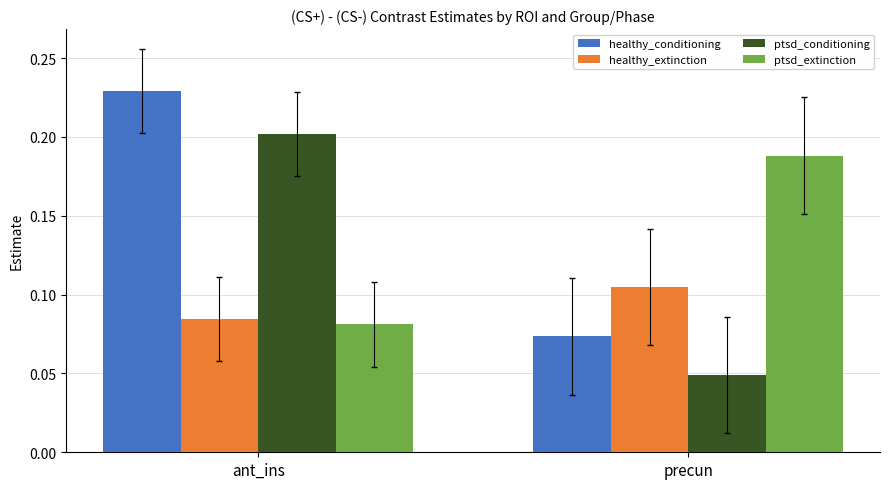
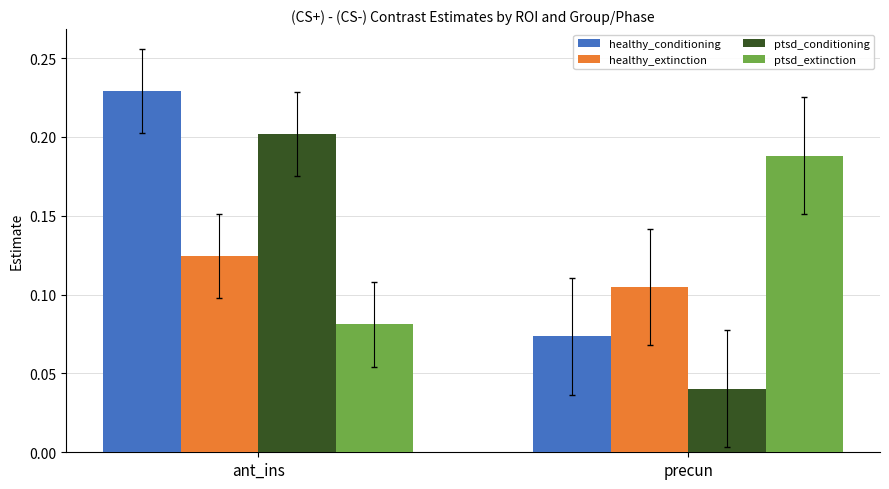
healthy_extinction, ant_ins: 0.084 -> 0.125
ptsd_conditioning, precun: 0.049 -> 0.040
